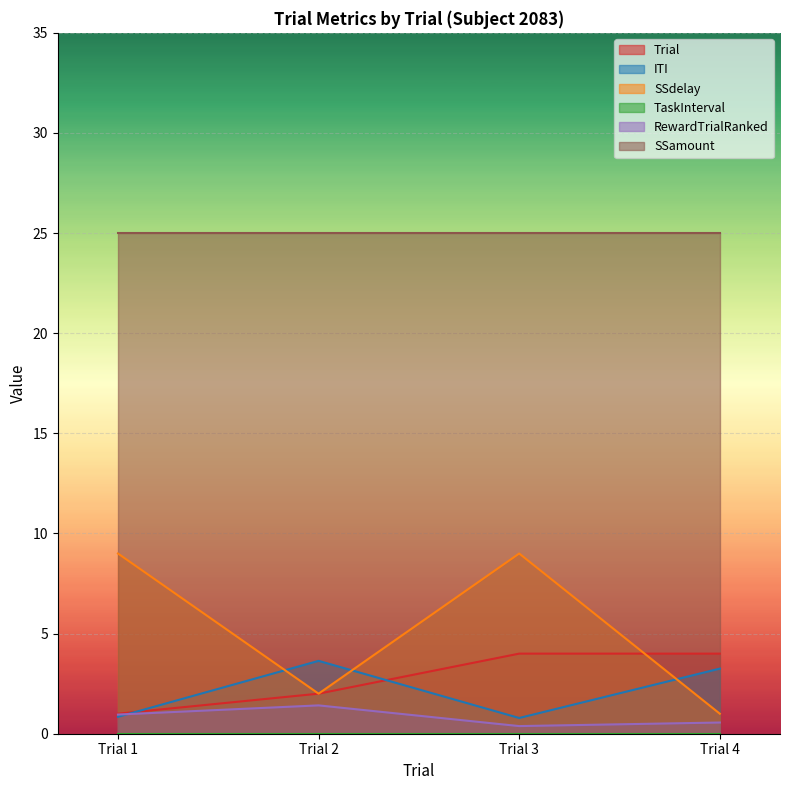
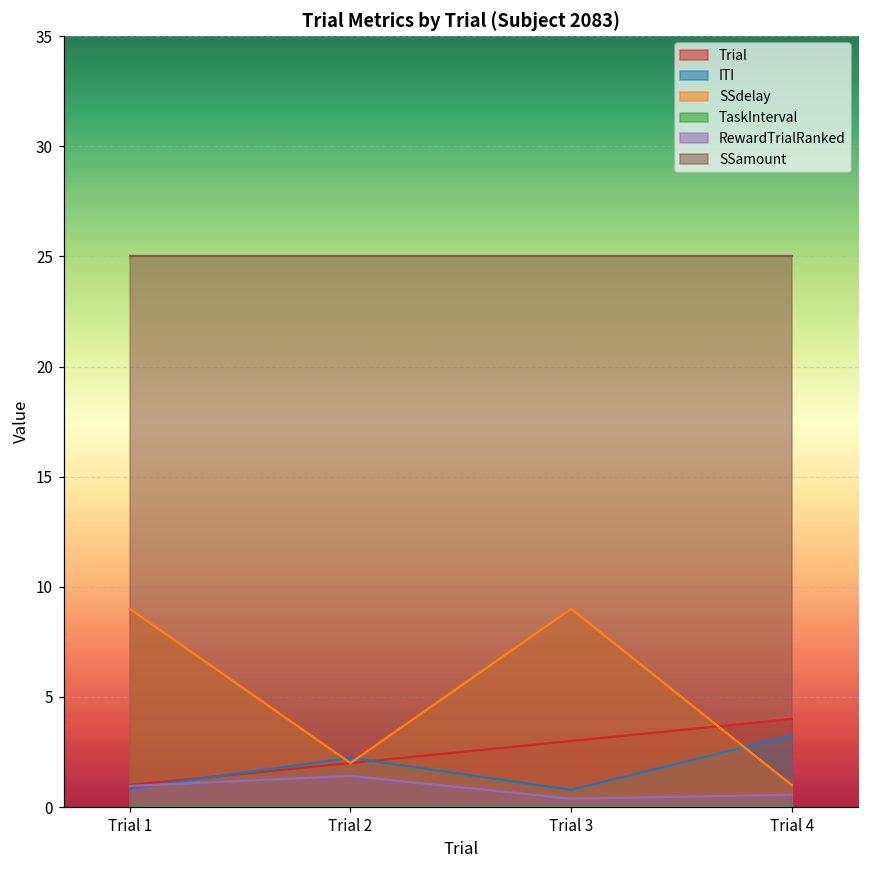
ITI, Trial 2: 3.6 -> 2.2
Trial, Trial 3: 4 -> 3
